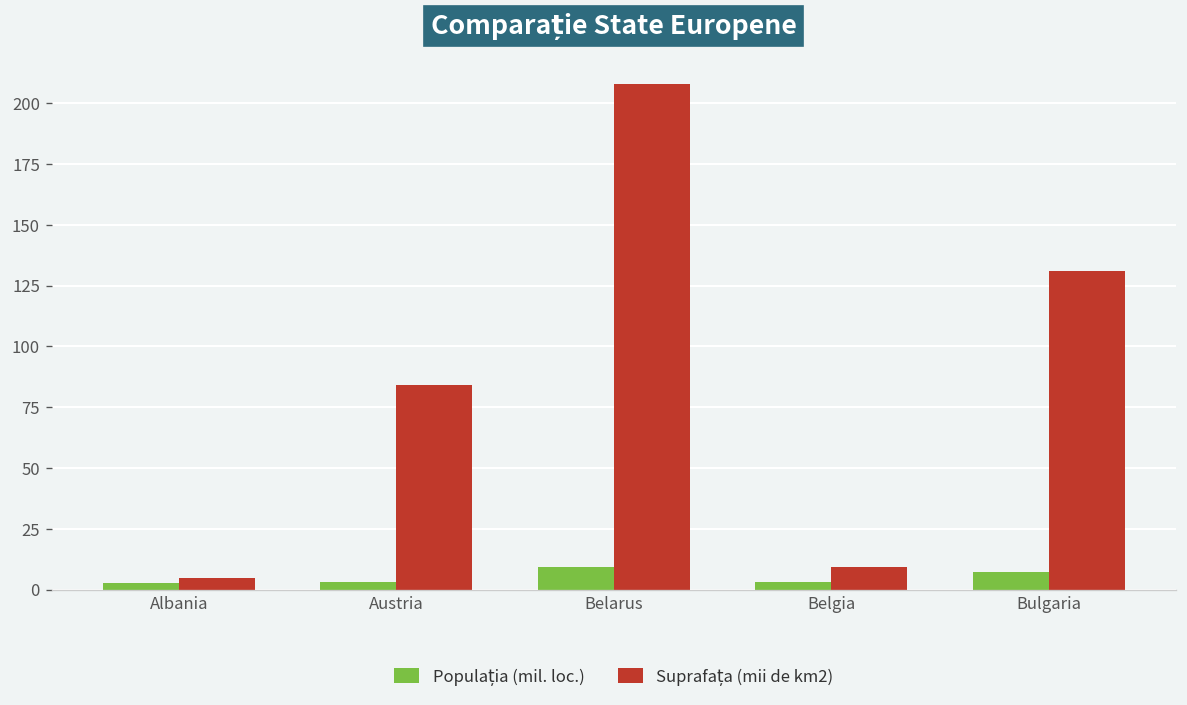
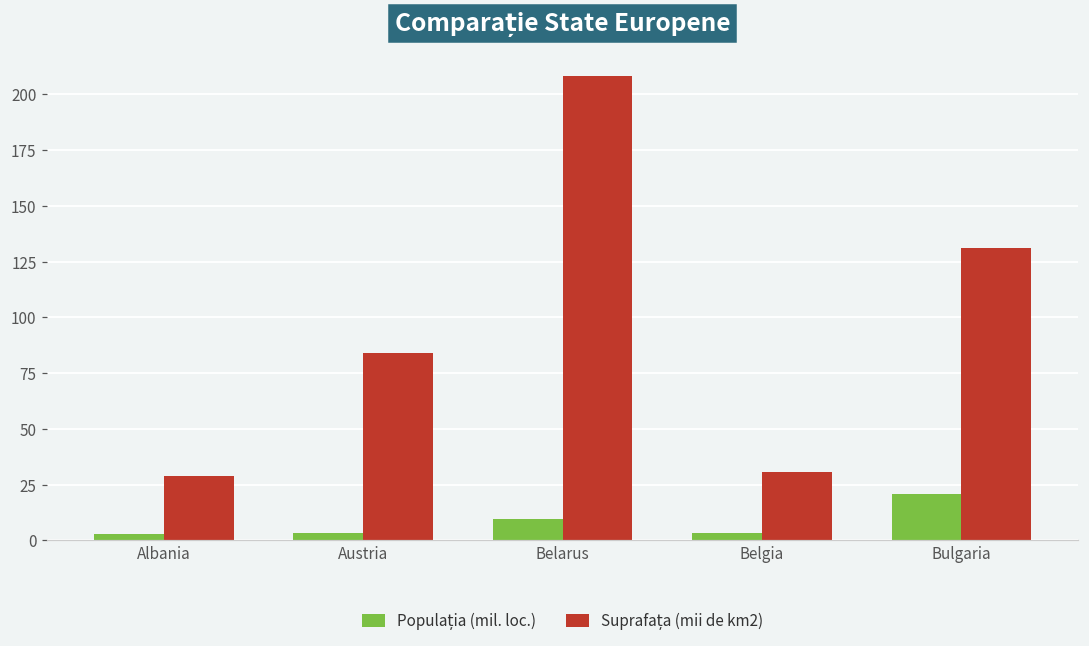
Suprafața (mii de km2), Albania: 5 -> 29
Suprafața (mii de km2), Belgia: 9 -> 31
Populația (mil. loc.), Bulgaria: 7 -> 21
